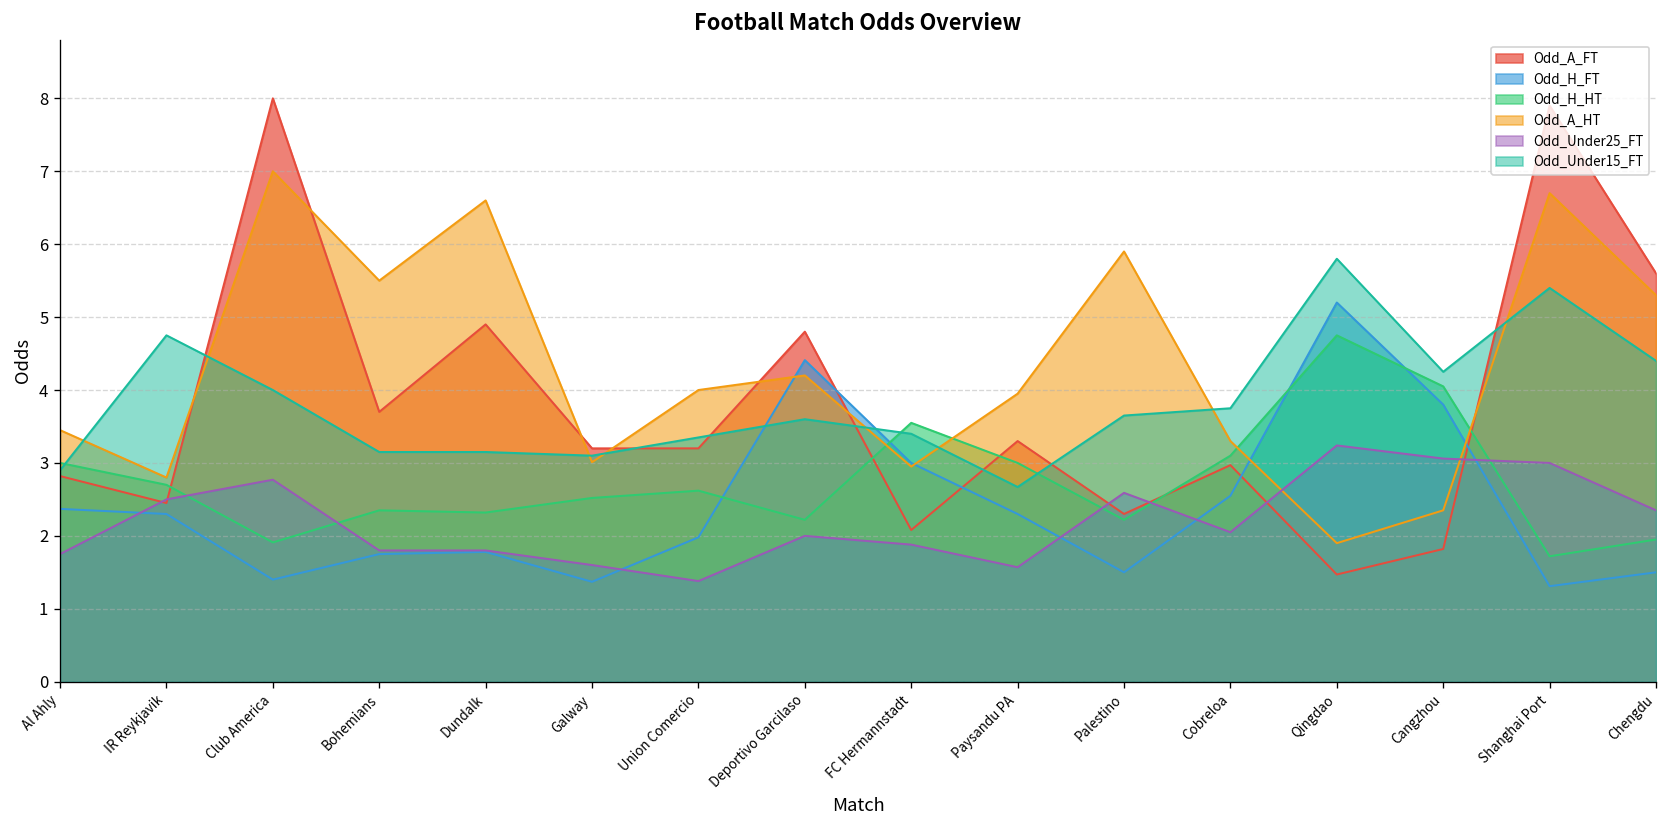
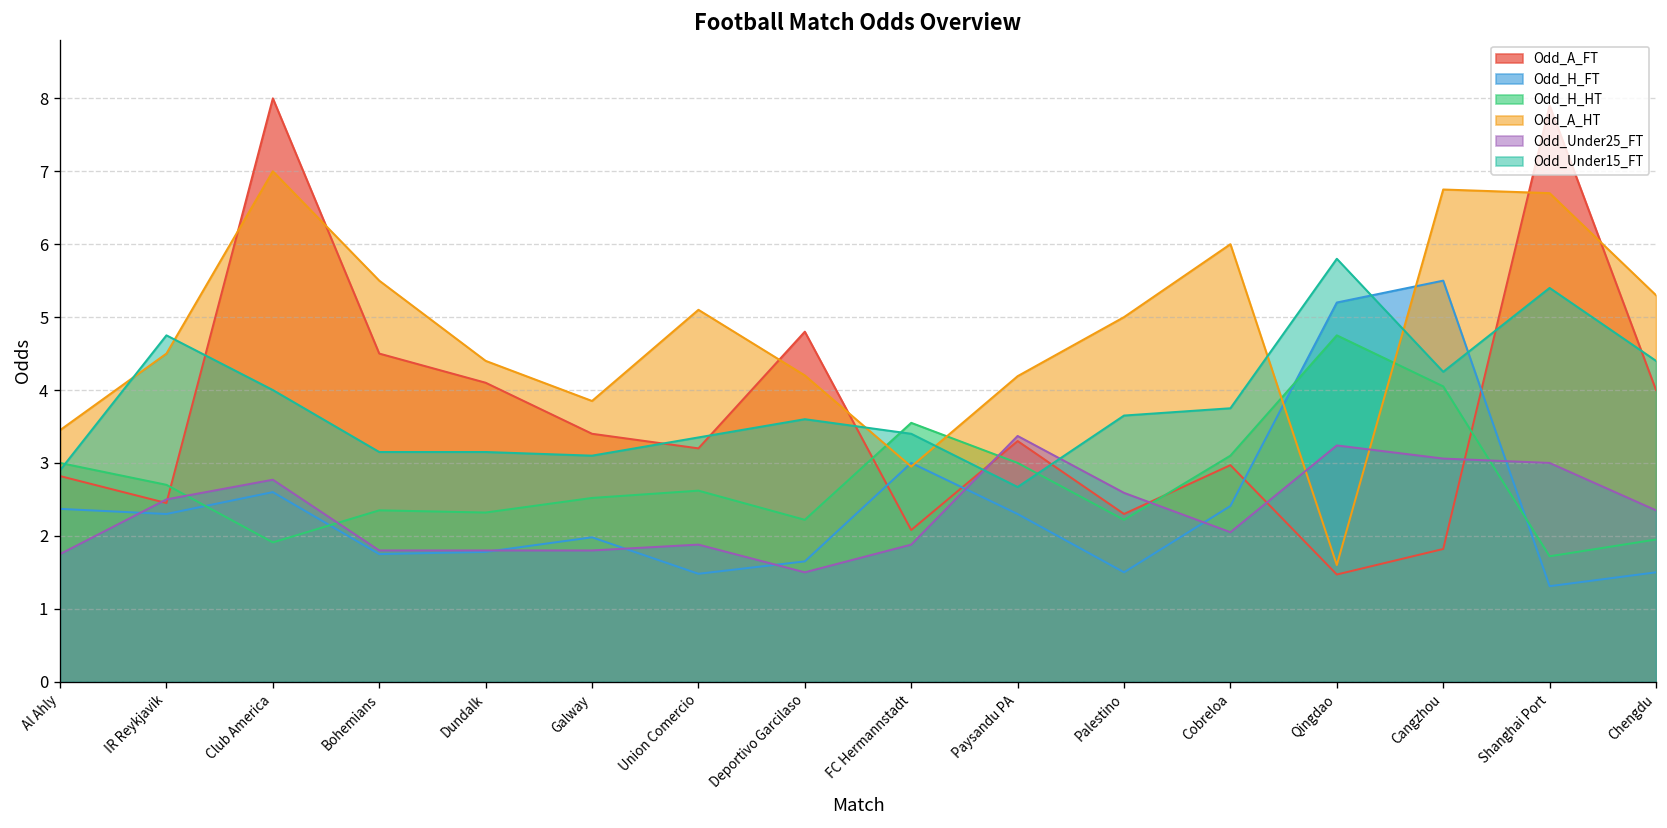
Odd_A_HT, IR Reykjavik: 2.8 -> 4.5
Odd_H_FT, Club America: 1.4 -> 2.6
Odd_A_FT, Bohemians: 3.7 -> 4.5
Odd_A_FT, Dundalk: 4.9 -> 4.1
Odd_A_HT, Dundalk: 6.6 -> 4.4
Odd_A_FT, Galway: 3.2 -> 3.4
Odd_H_FT, Galway: 1.4 -> 2.0
Odd_A_HT, Galway: 3.0 -> 3.9
Odd_Under25_FT, Galway: 1.6 -> 1.8
Odd_H_FT, Union Comercio: 2.0 -> 1.5
Odd_A_HT, Union Comercio: 4.0 -> 5.1
Odd_Under25_FT, Union Comercio: 1.4 -> 1.9
Odd_H_FT, Deportivo Garcilaso: 4.4 -> 1.7
Odd_Under25_FT, Deportivo Garcilaso: 2.0 -> 1.5
Odd_A_HT, Paysandu PA: 4.0 -> 4.2
Odd_Under25_FT, Paysandu PA: 1.6 -> 3.4
Odd_A_HT, Palestino: 5.9 -> 5.0
Odd_H_FT, Cobreloa: 2.6 -> 2.4
Odd_A_HT, Cobreloa: 3.3 -> 6.0
Odd_A_HT, Qingdao: 1.9 -> 1.6
Odd_H_FT, Cangzhou: 3.8 -> 5.5
Odd_A_HT, Cangzhou: 2.4 -> 6.8
Odd_A_FT, Chengdu: 5.6 -> 4.0
